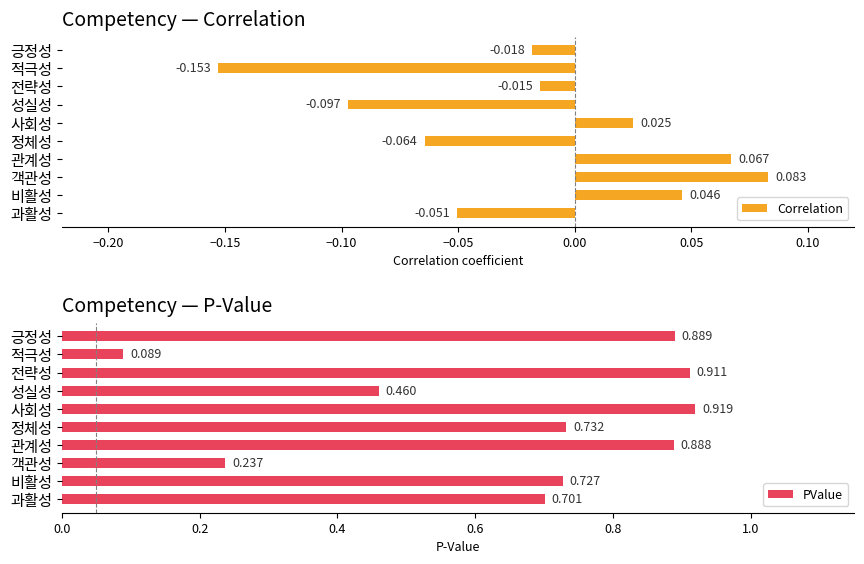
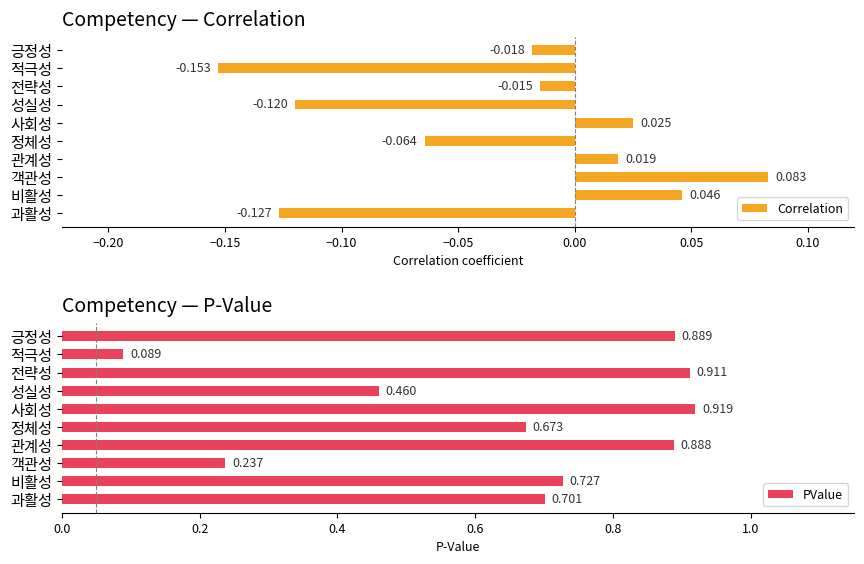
Competency — Correlation, 성실성: -0.097 -> -0.120
Competency — Correlation, 관계성: 0.067 -> 0.019
Competency — Correlation, 과활성: -0.051 -> -0.127
Competency — P-Value, 정체성: 0.732 -> 0.673
